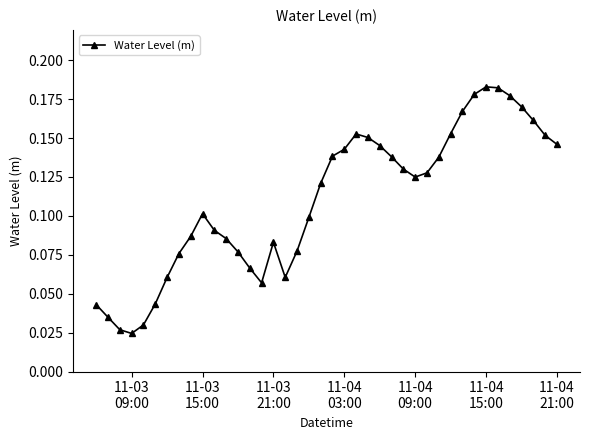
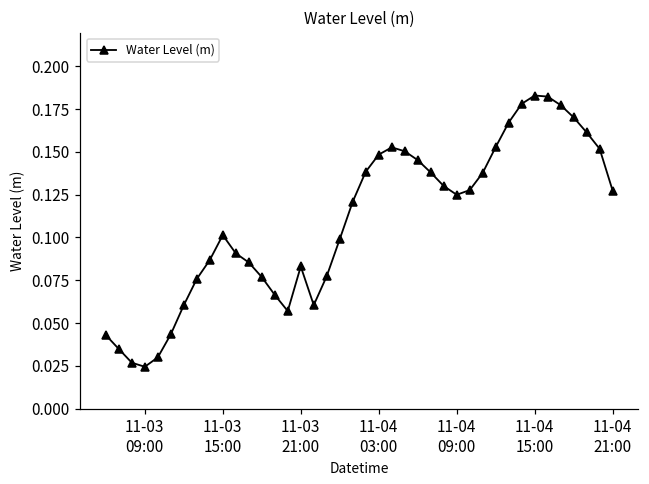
11-04 03:00: 0.143 -> 0.148
11-04 21:00: 0.146 -> 0.127
